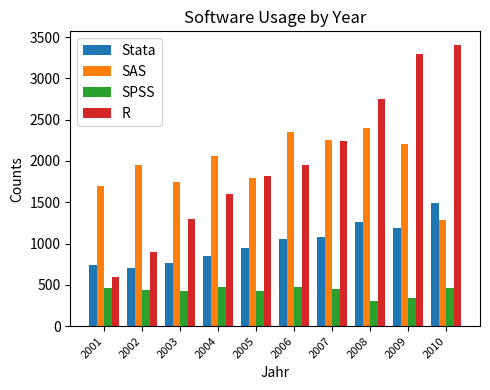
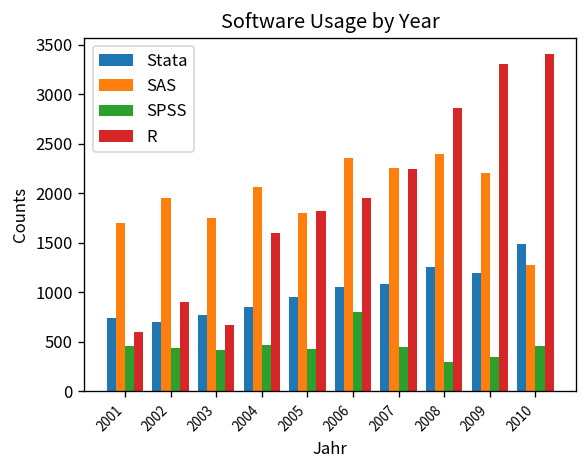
R, 2003: 1300 -> 700
SPSS, 2006: 500 -> 800
R, 2008: 2800 -> 2900
